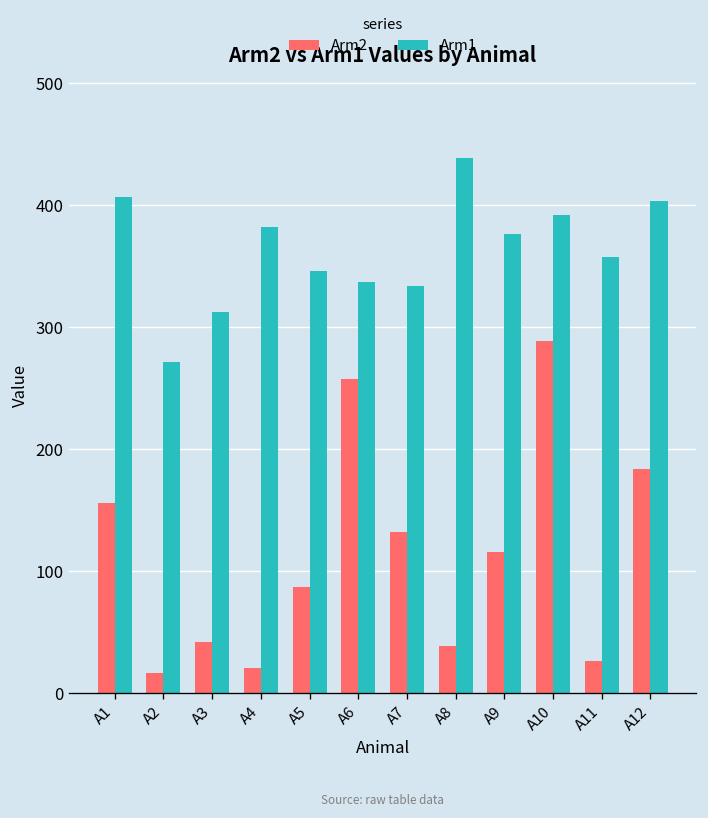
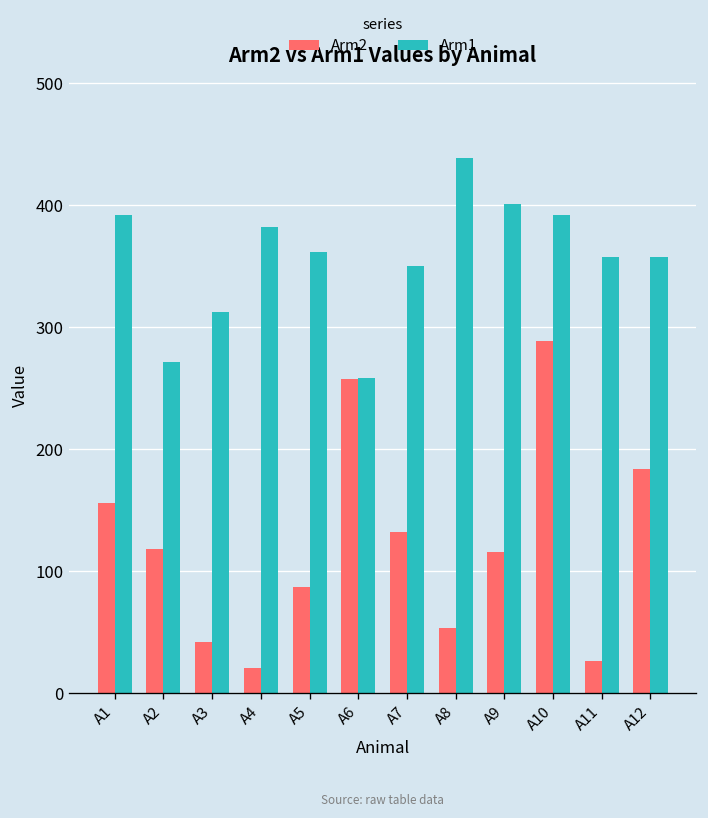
Arm1, A1: 406 -> 392
Arm2, A2: 16 -> 118
Arm1, A5: 346 -> 362
Arm1, A6: 337 -> 258
Arm1, A7: 333 -> 350
Arm2, A8: 39 -> 53
Arm1, A9: 376 -> 401
Arm1, A12: 403 -> 357
